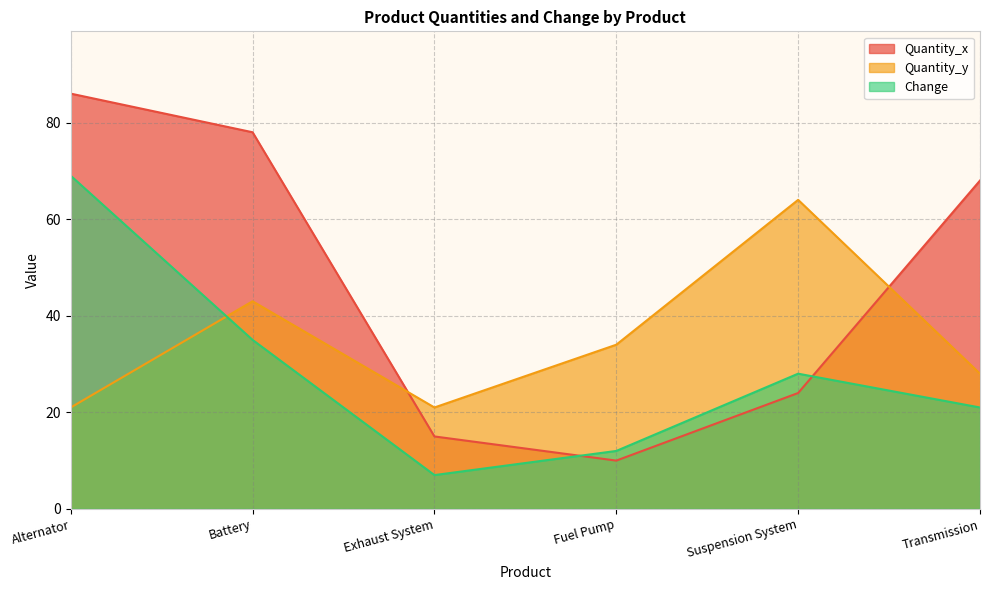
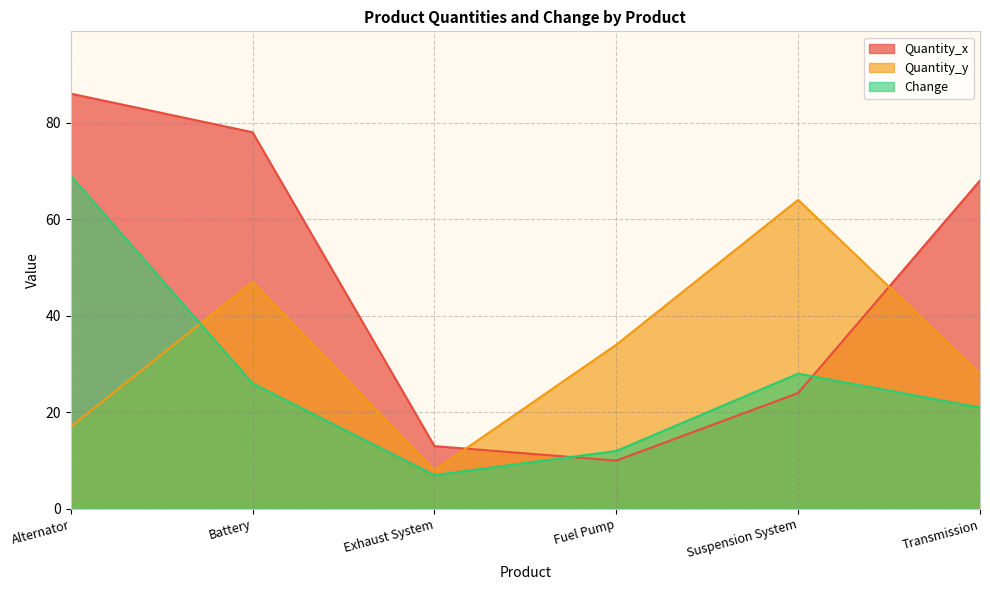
Quantity_y, Alternator: 21 -> 17
Quantity_y, Battery: 43 -> 47
Change, Battery: 35 -> 26
Quantity_x, Exhaust System: 15 -> 13
Quantity_y, Exhaust System: 21 -> 8
